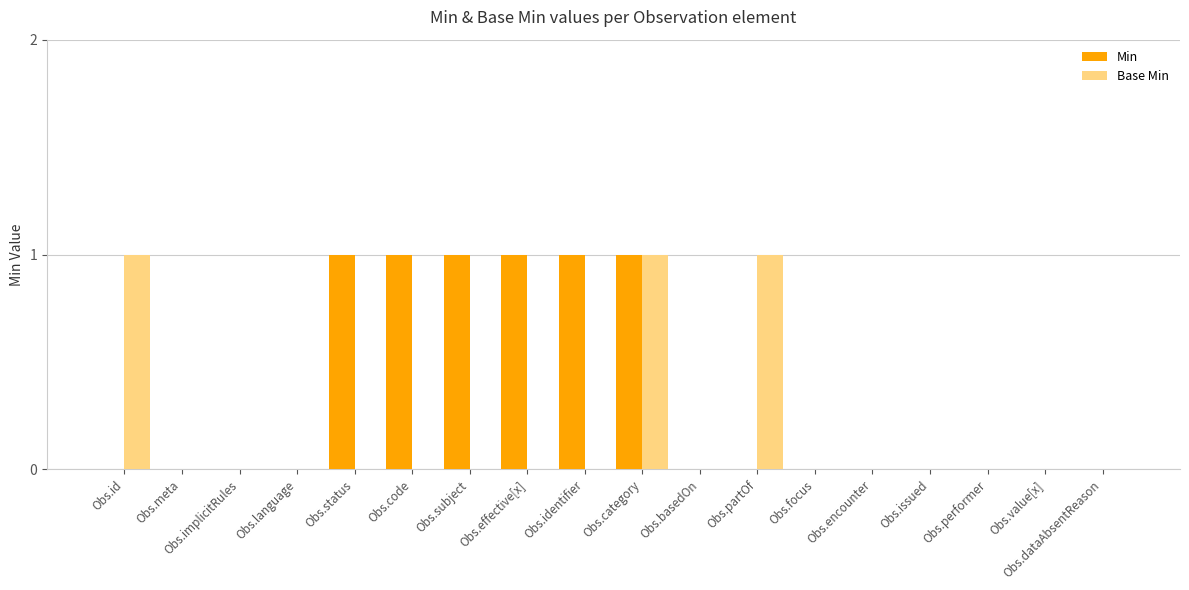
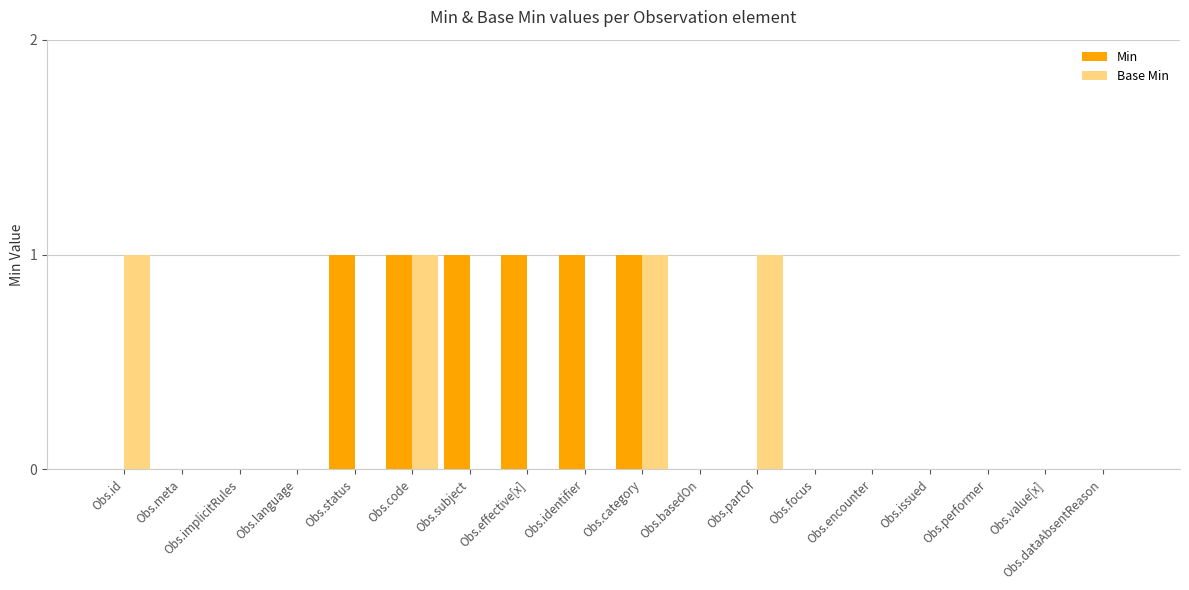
Base Min, Obs.code: 0 -> 1
